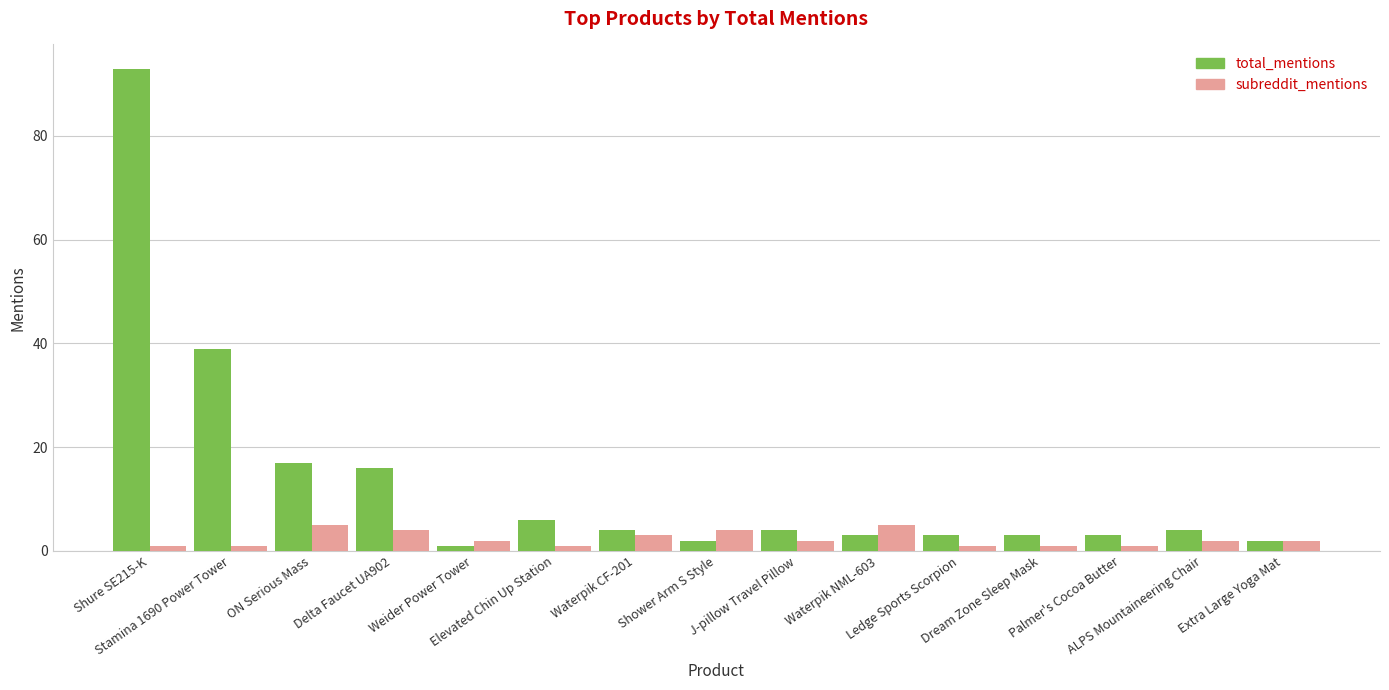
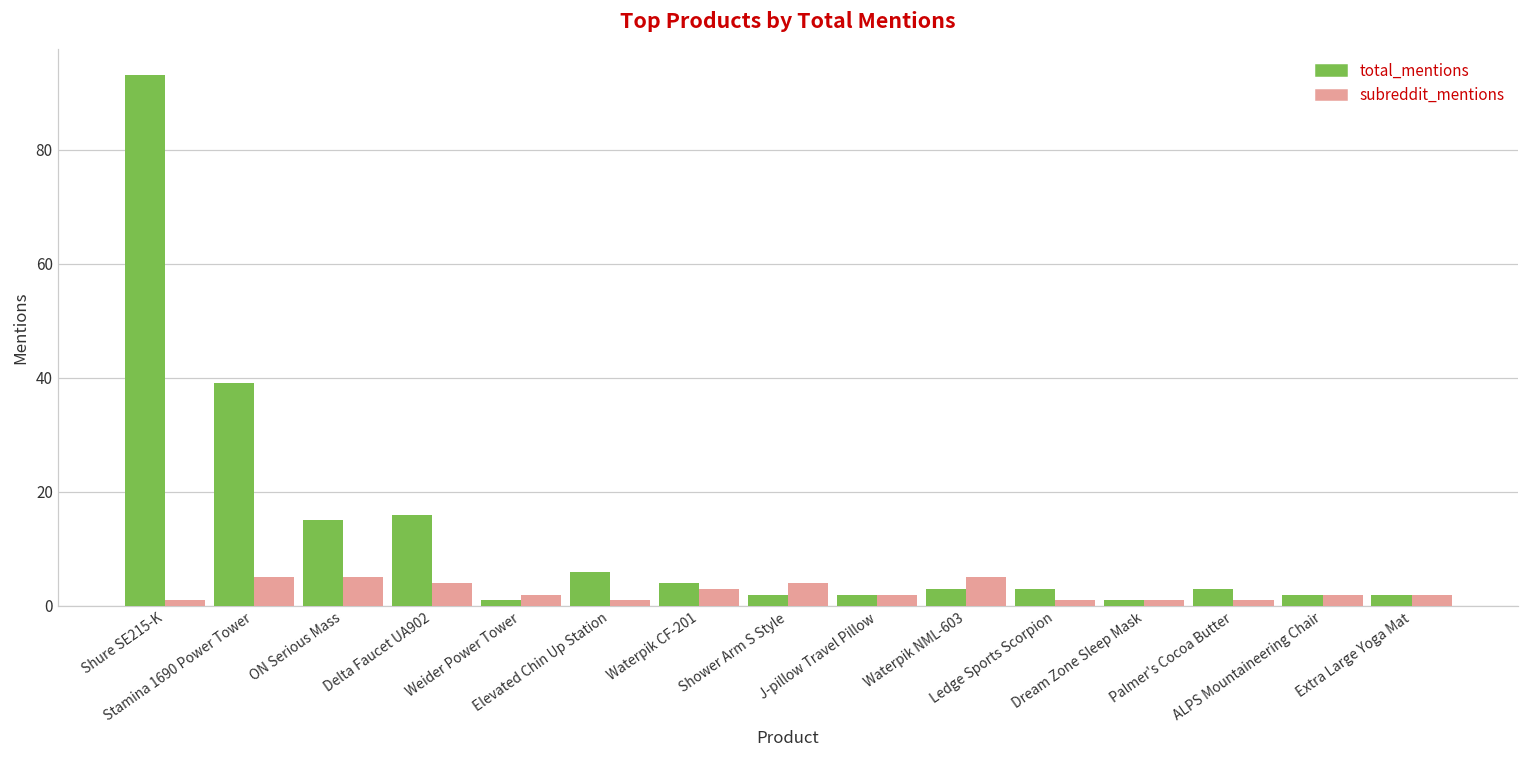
subreddit_mentions, Stamina 1690 Power Tower: 1 -> 5
total_mentions, ON Serious Mass: 17 -> 15
total_mentions, J-pillow Travel Pillow: 4 -> 2
total_mentions, Dream Zone Sleep Mask: 3 -> 1
total_mentions, ALPS Mountaineering Chair: 4 -> 2
